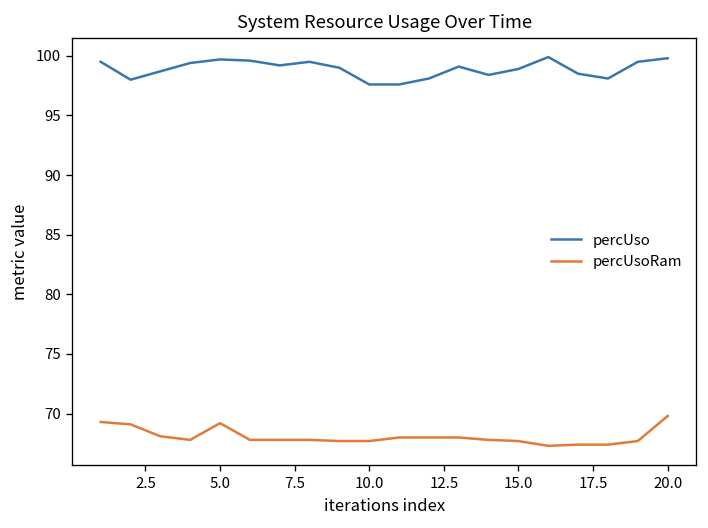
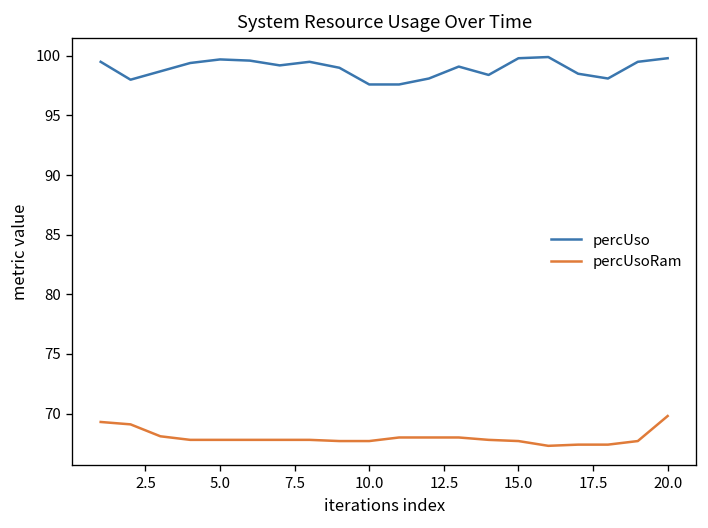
percUsoRam, 5.0: 69 -> 68
percUso, 15.0: 99 -> 100
